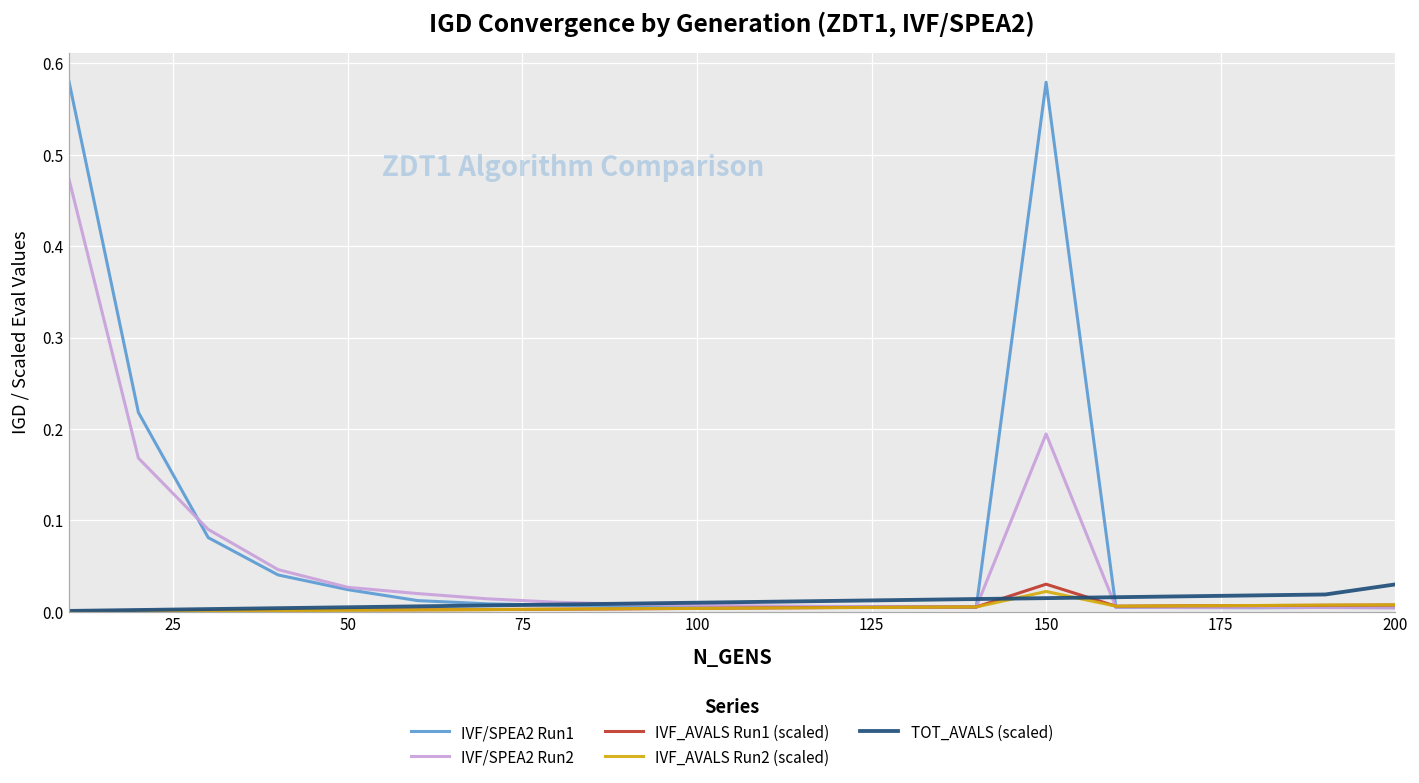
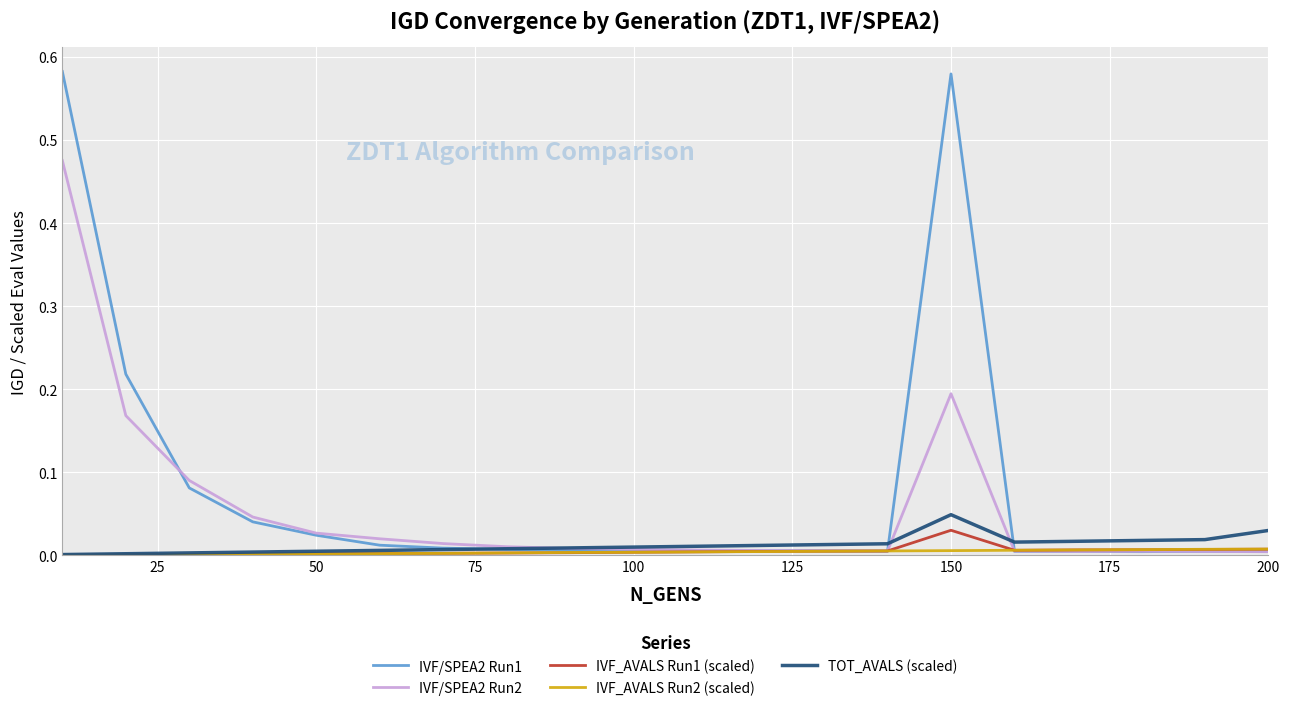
IVF_AVALS Run2 (scaled), 150: 0.02 -> 0.01
TOT_AVALS (scaled), 150: 0.02 -> 0.05
